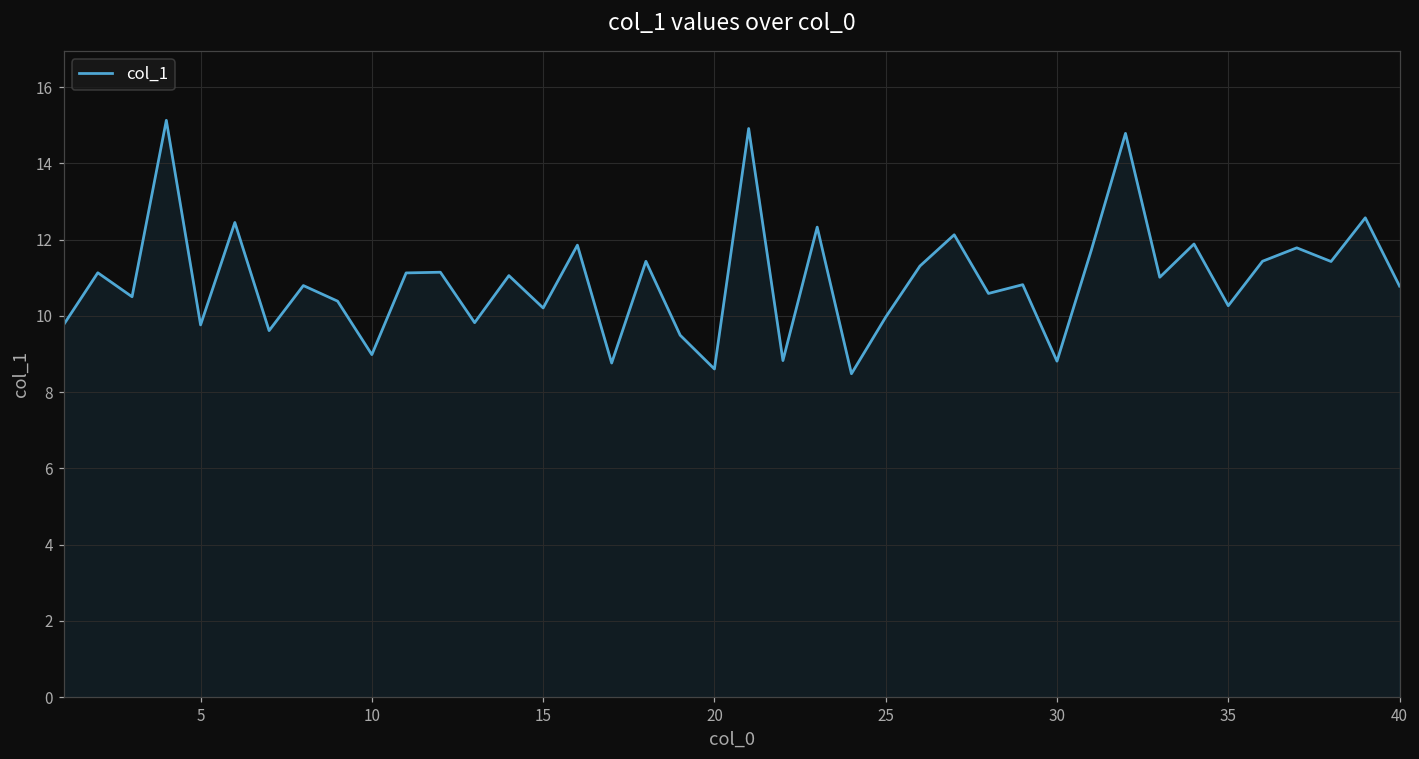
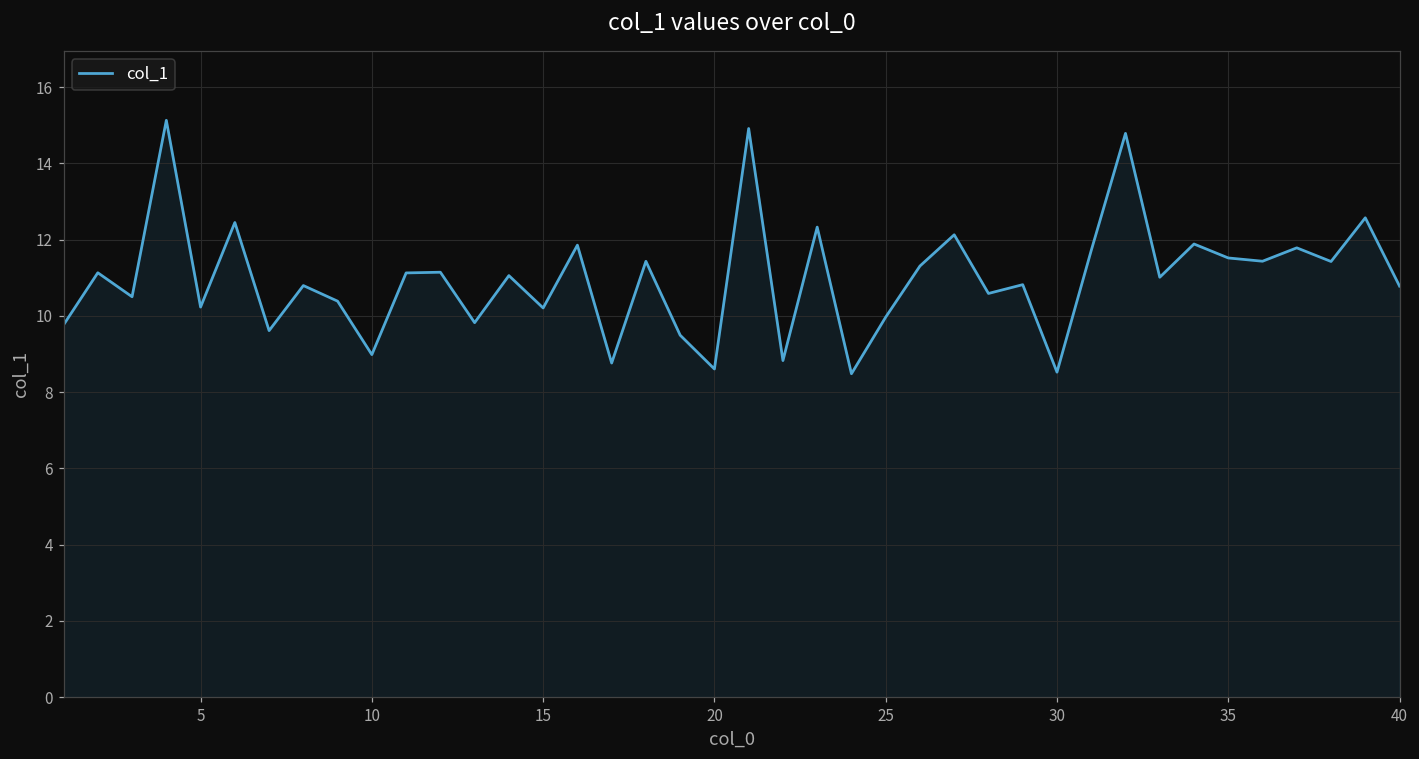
5: 9.8 -> 10.2
30: 8.8 -> 8.5
35: 10.3 -> 11.5
